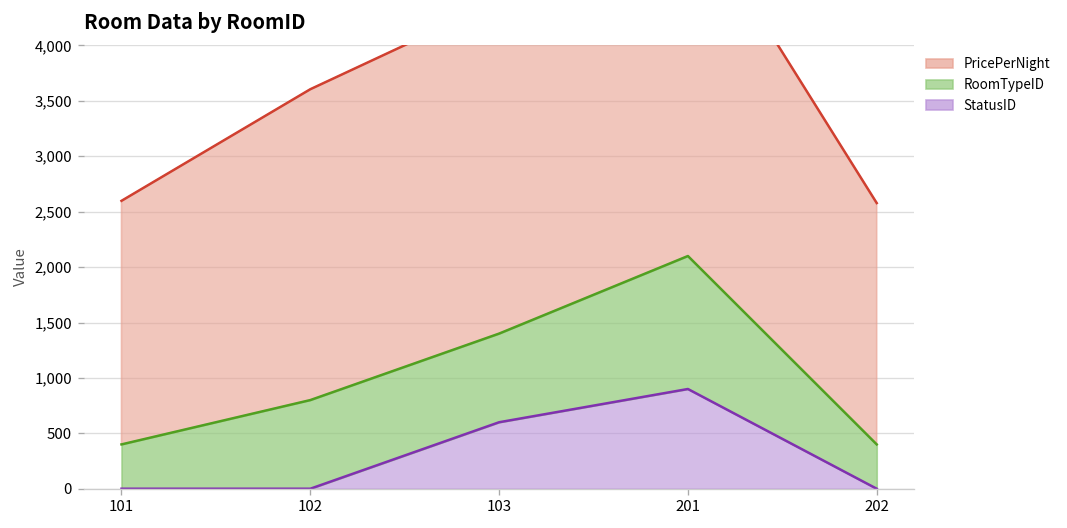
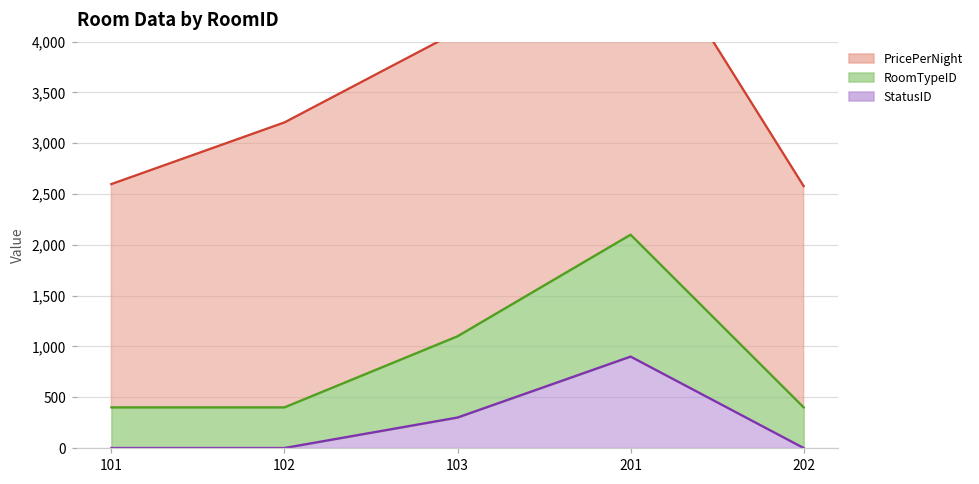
RoomTypeID, 102: 800 -> 400
StatusID, 103: 600 -> 300
